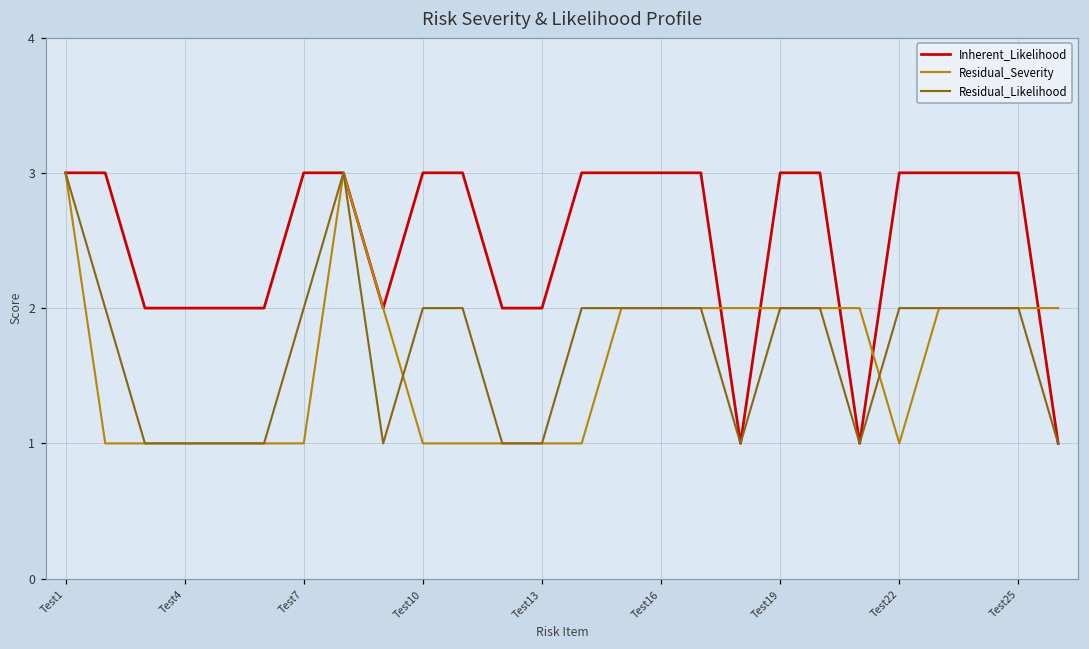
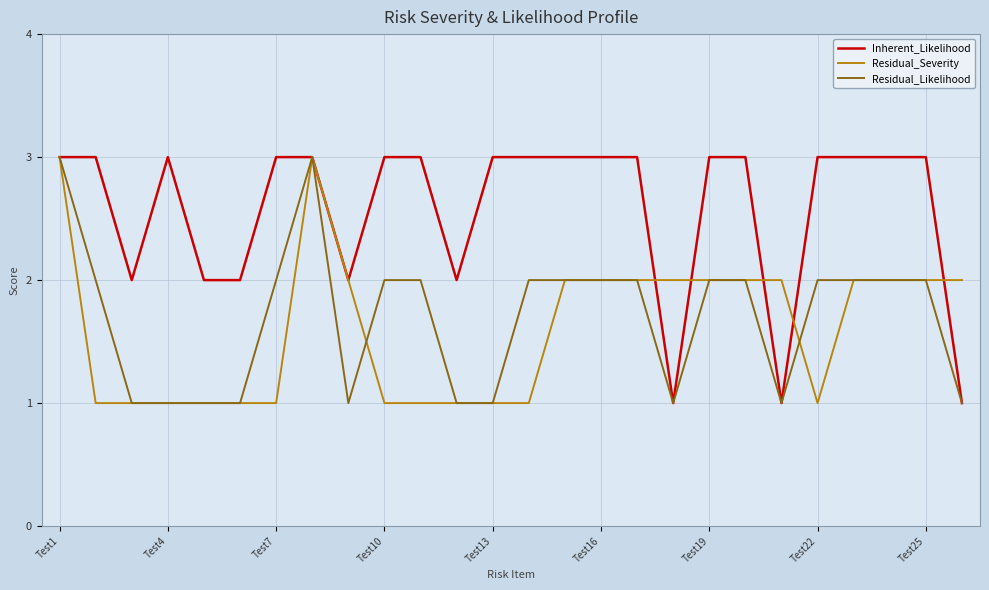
Inherent_Likelihood, Test4: 2 -> 3
Inherent_Likelihood, Test13: 2 -> 3
